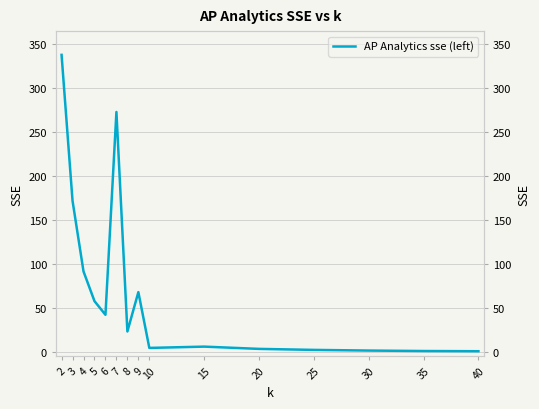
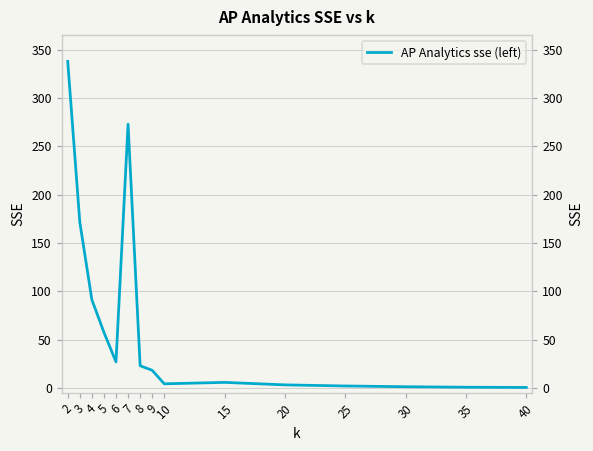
6: 40 -> 30
9: 70 -> 20
